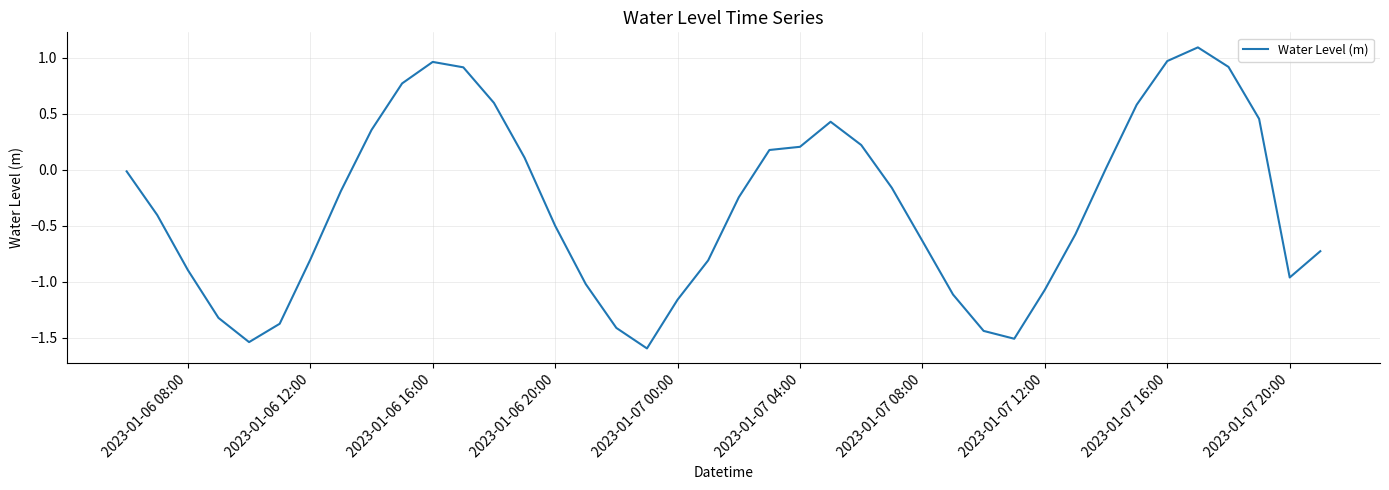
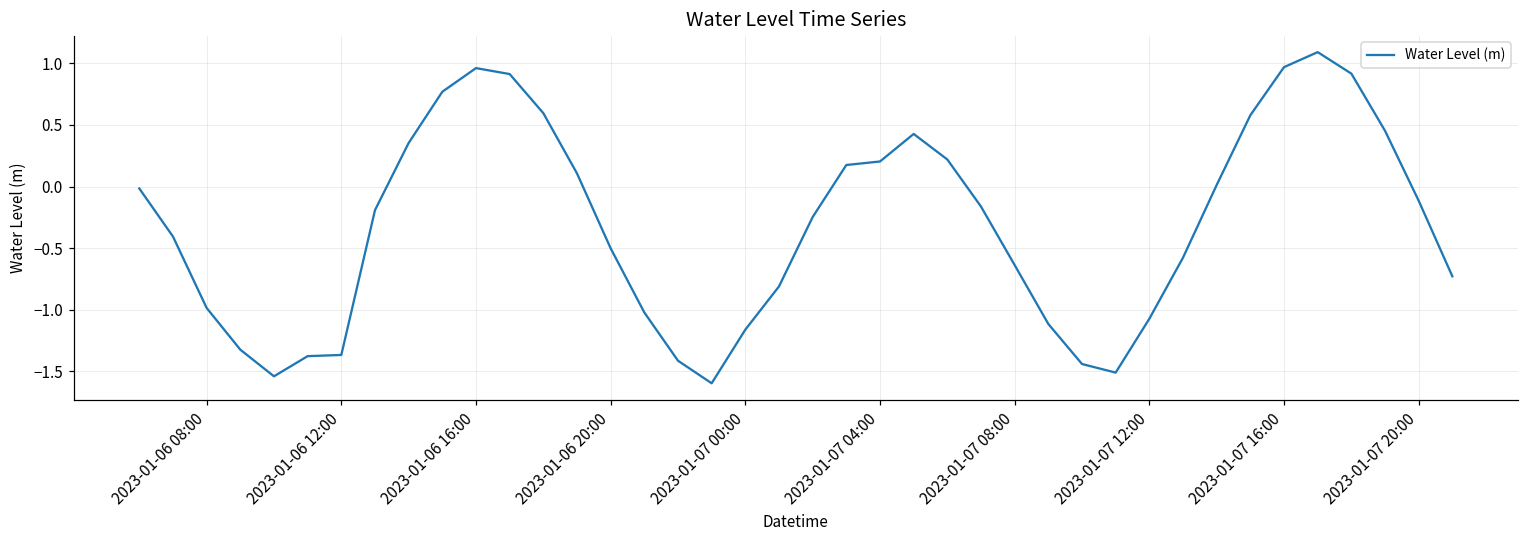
2023-01-06 08:00: -0.90 -> -0.99
2023-01-06 12:00: -0.80 -> -1.37
2023-01-07 20:00: -0.96 -> -0.12
